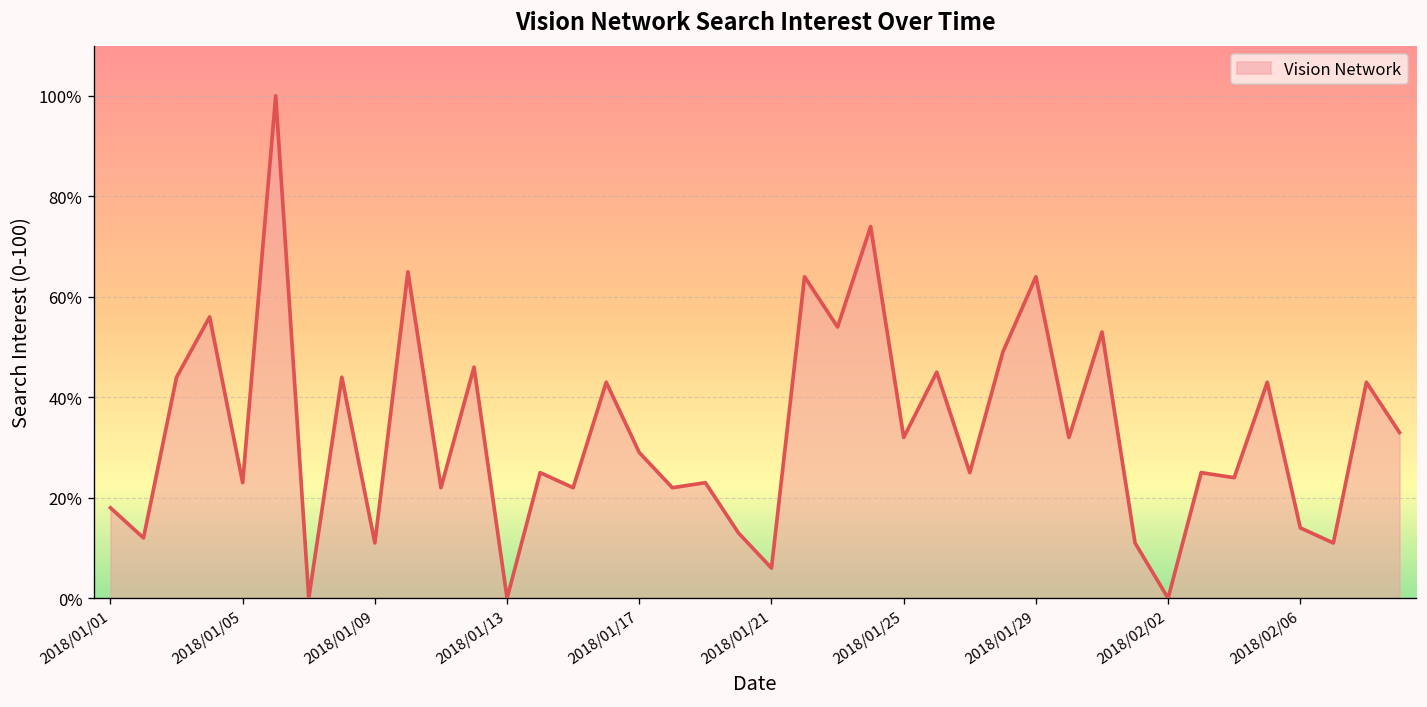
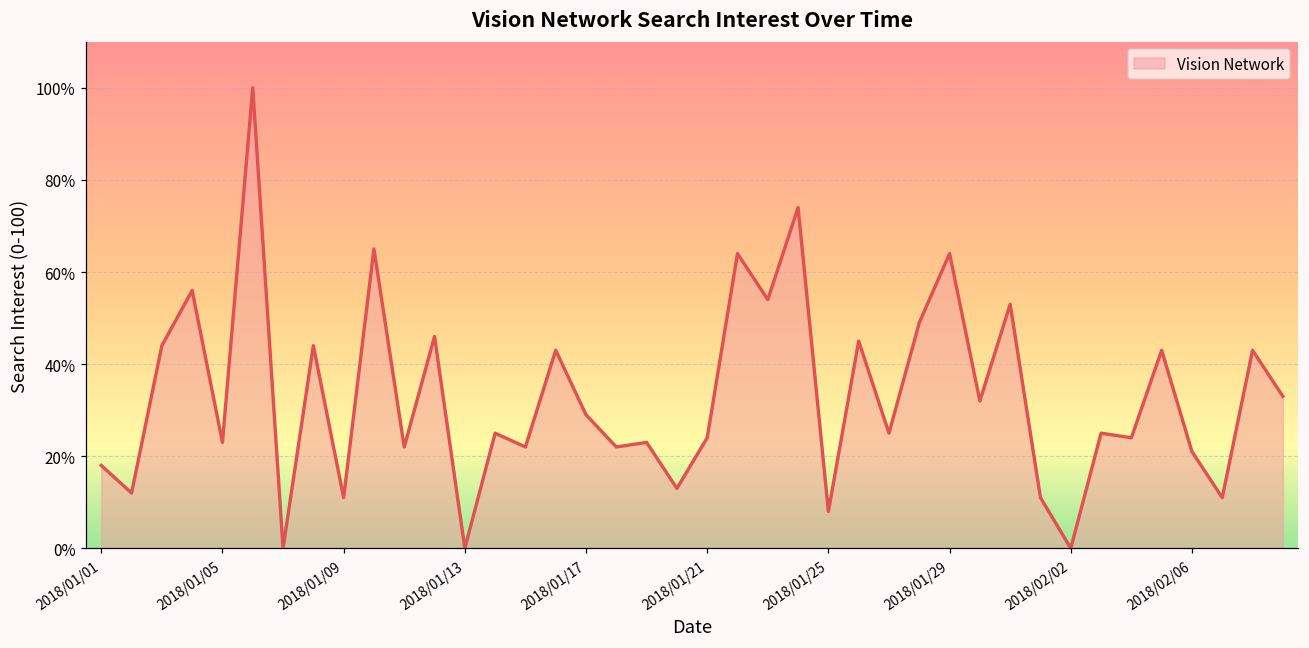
2018/01/21: 6% -> 24%
2018/01/25: 32% -> 8%
2018/02/06: 14% -> 21%
